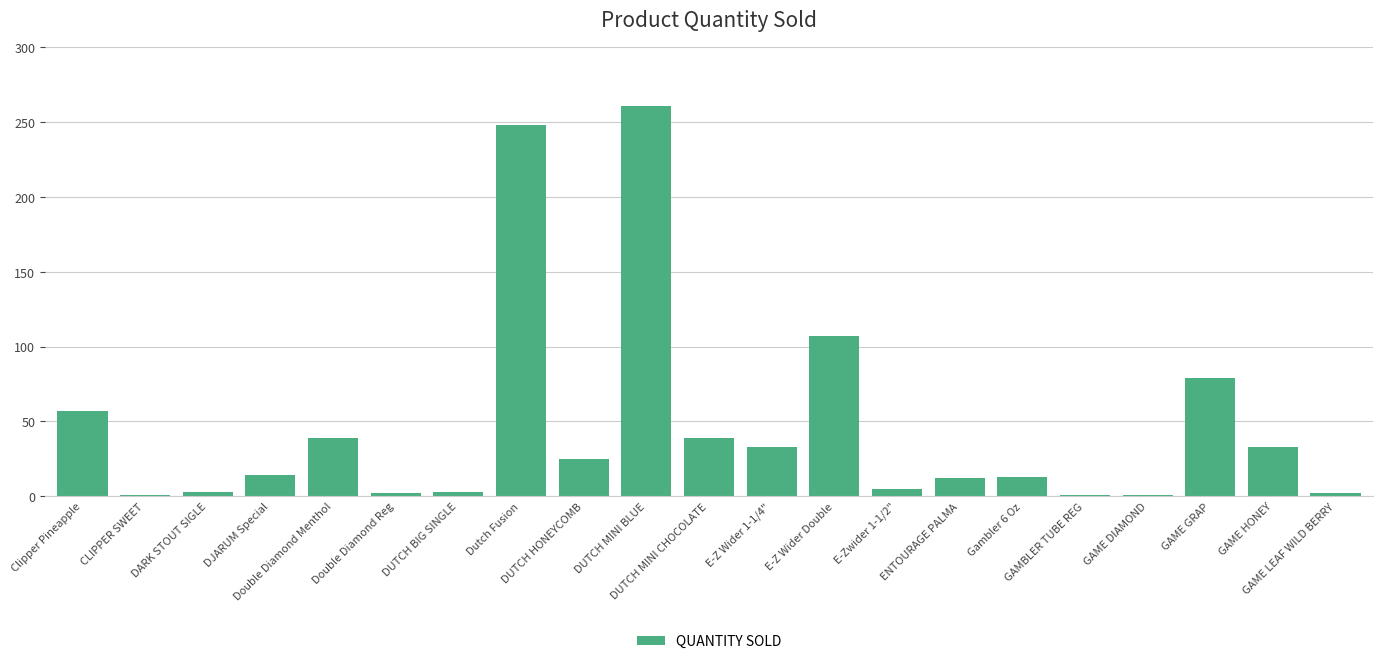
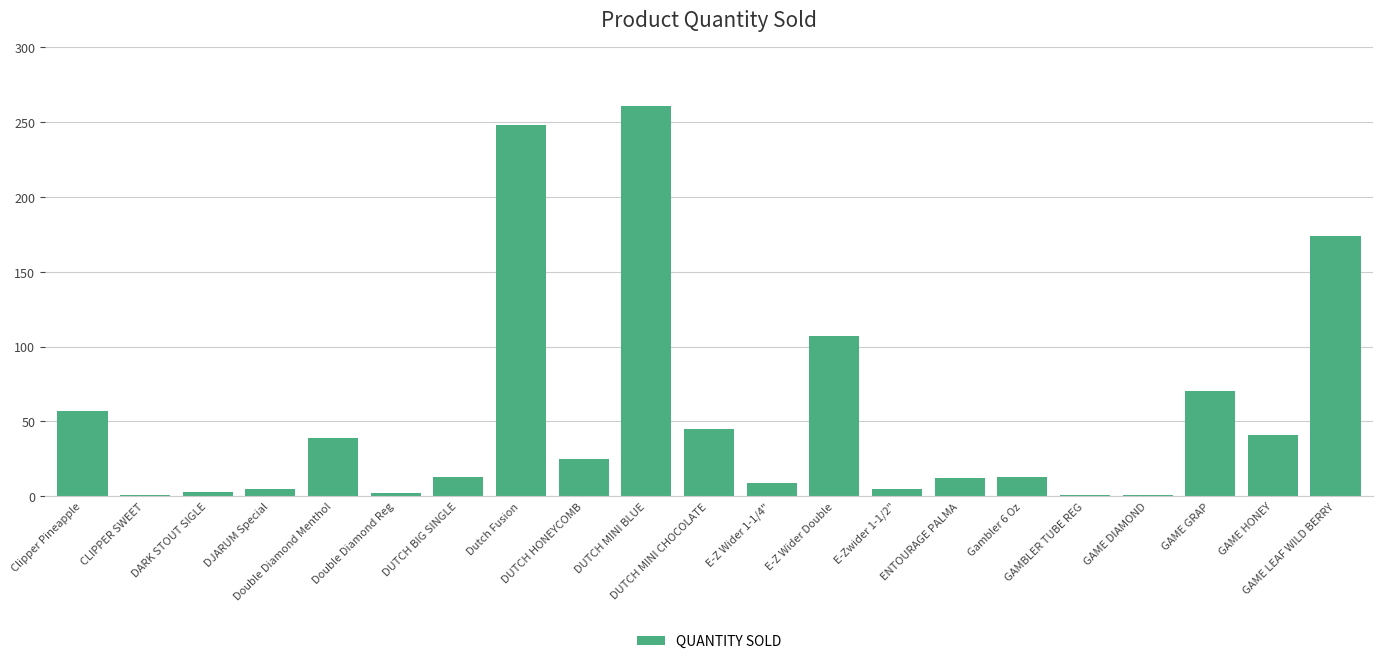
DJARUM Special: 14 -> 5
DUTCH BIG SINGLE: 3 -> 13
DUTCH MINI CHOCOLATE: 39 -> 45
E-Z Wider 1-1/4": 33 -> 9
GAME GRAP: 79 -> 70
GAME HONEY: 33 -> 41
GAME LEAF WILD BERRY: 2 -> 174
